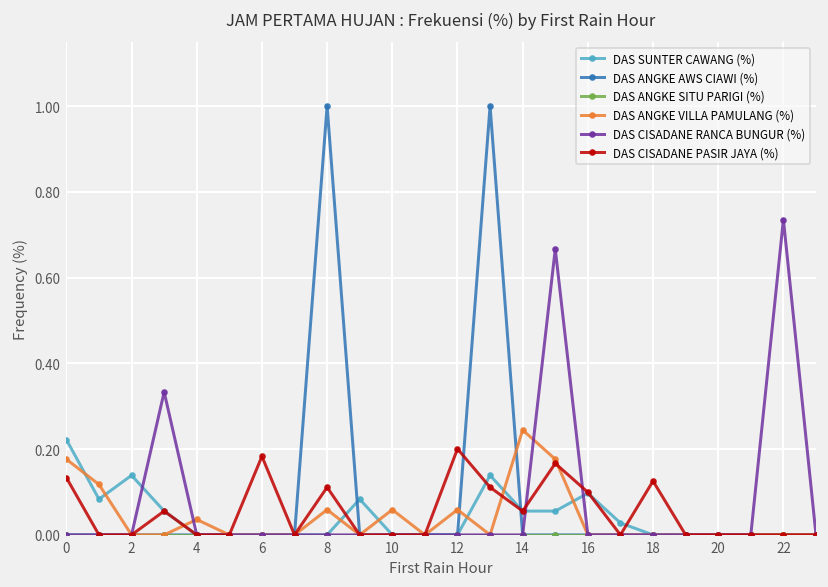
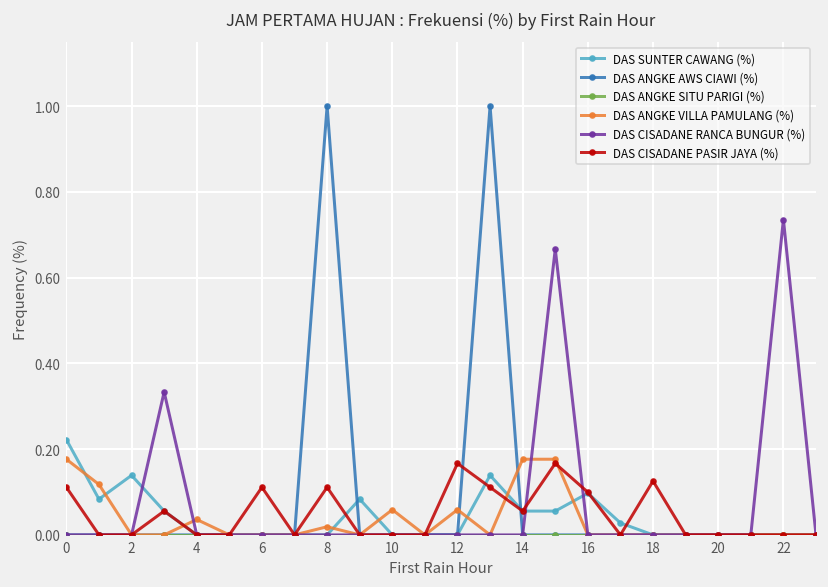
DAS CISADANE PASIR JAYA (%), 0: 0.13 -> 0.11
DAS CISADANE PASIR JAYA (%), 6: 0.18 -> 0.11
DAS ANGKE VILLA PAMULANG (%), 8: 0.06 -> 0.02
DAS CISADANE PASIR JAYA (%), 12: 0.20 -> 0.17
DAS ANGKE VILLA PAMULANG (%), 14: 0.24 -> 0.18
